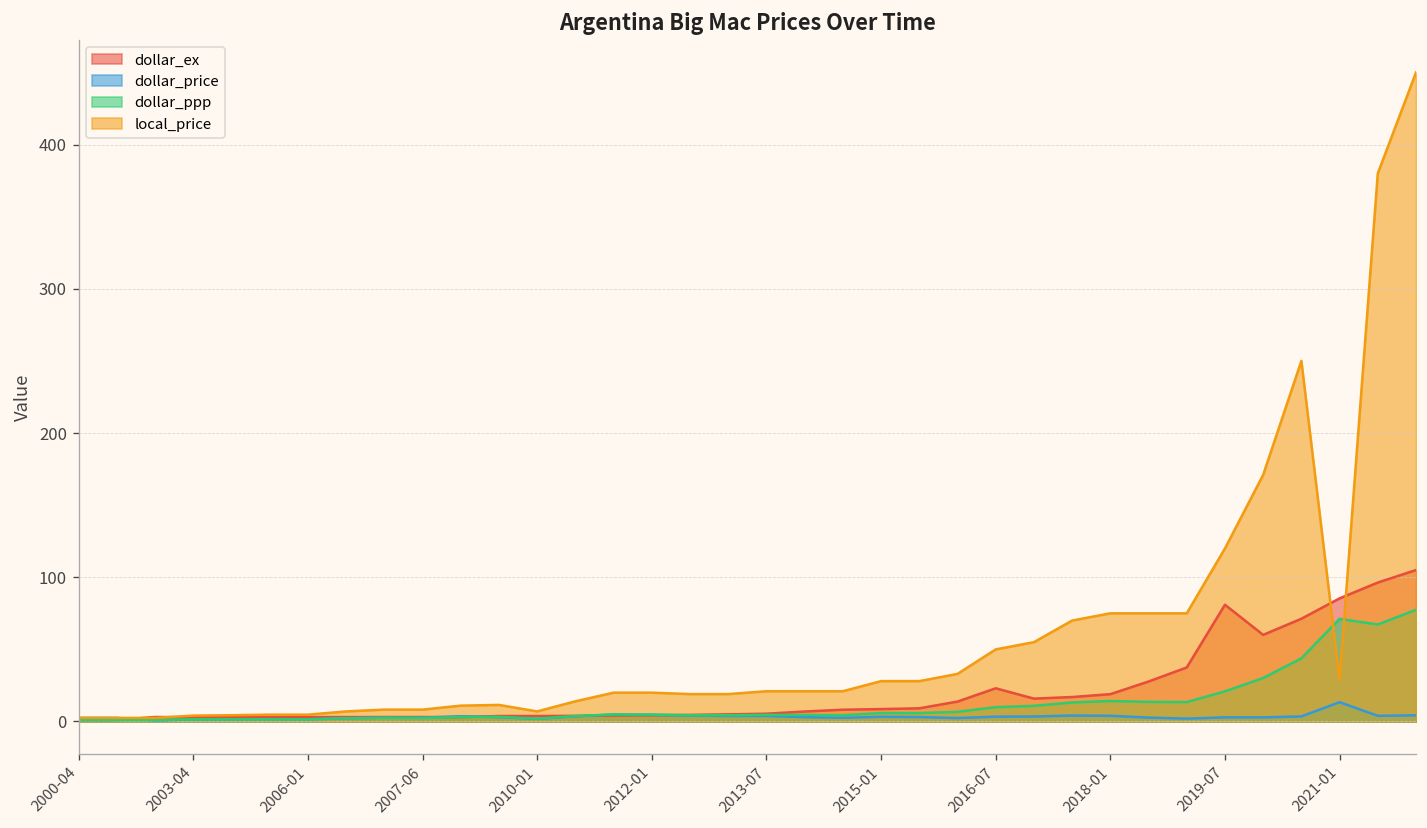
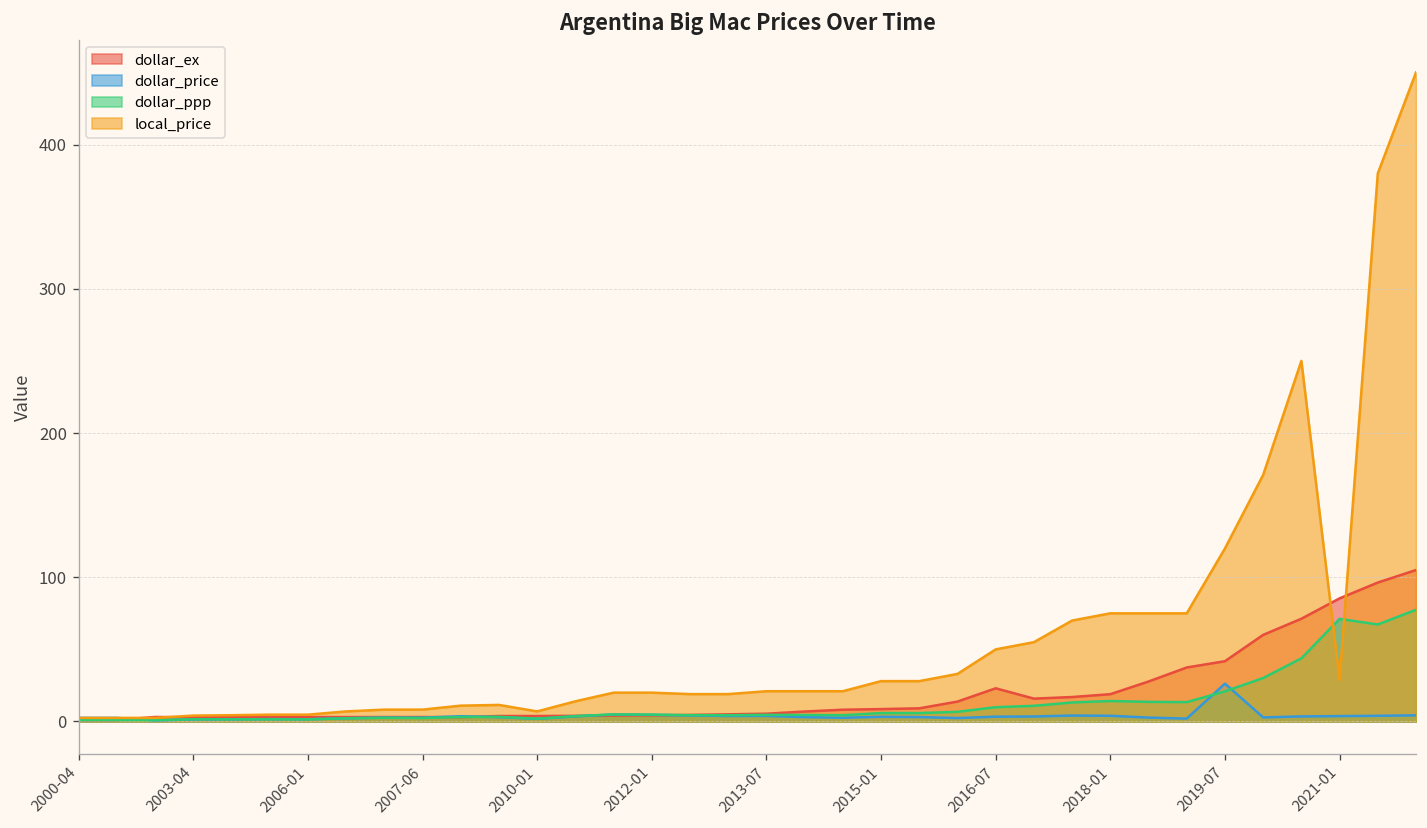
dollar_ex, 2019-07: 81 -> 42
dollar_price, 2019-07: 3 -> 26
dollar_price, 2021-01: 13 -> 4
